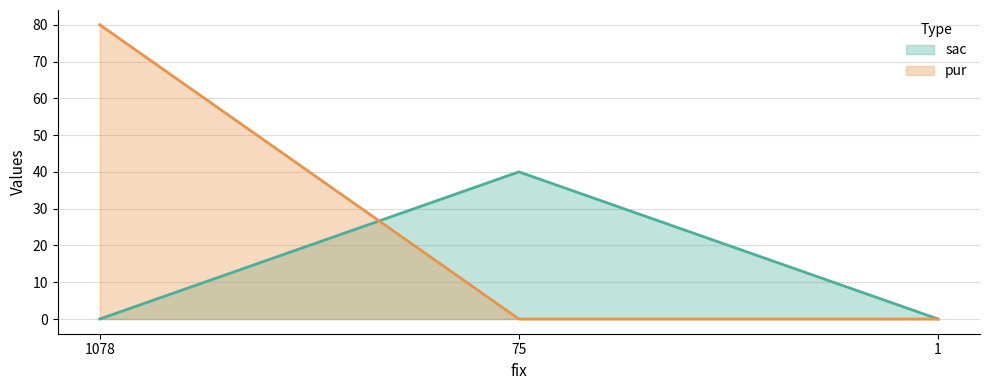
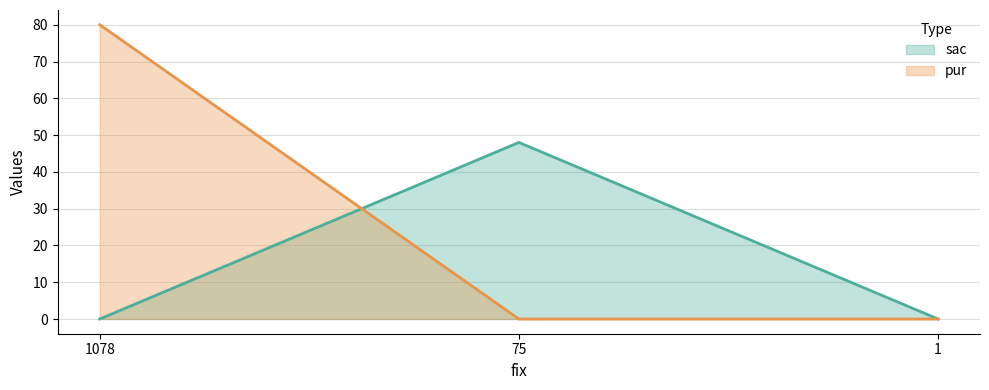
sac, 75: 40 -> 48
